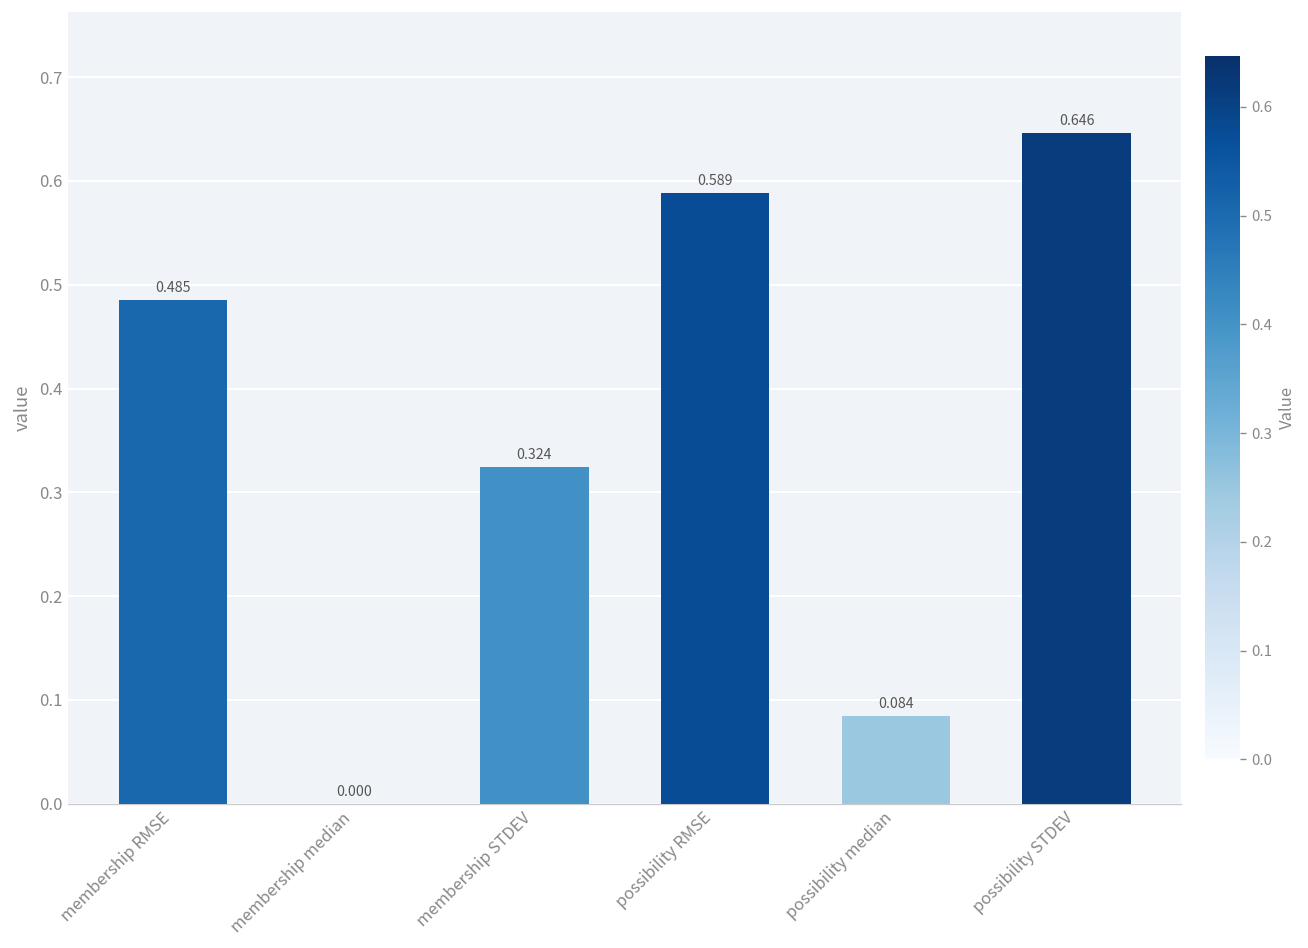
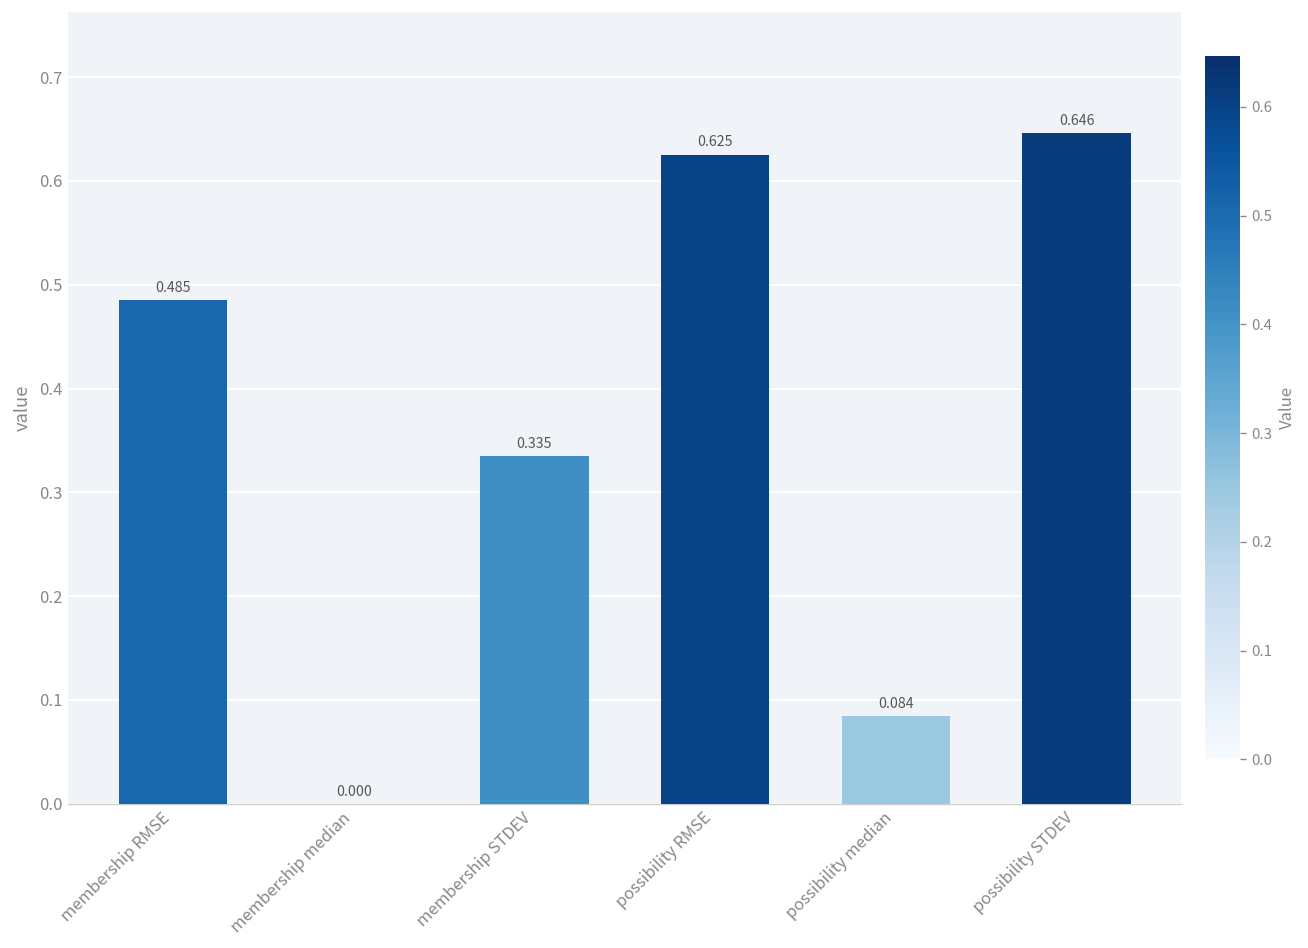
membership STDEV: 0.324 -> 0.335
possibility RMSE: 0.589 -> 0.625
